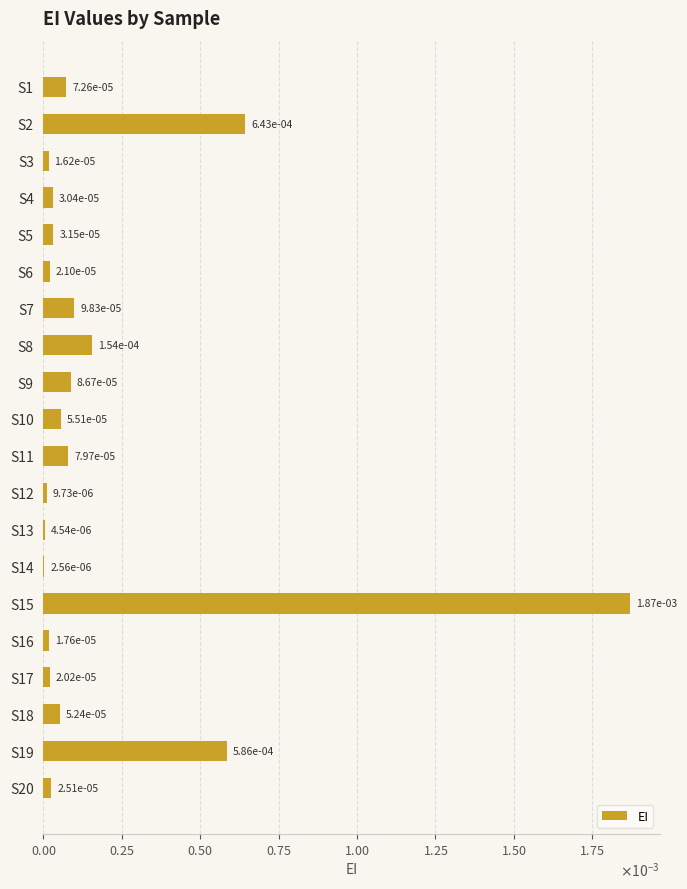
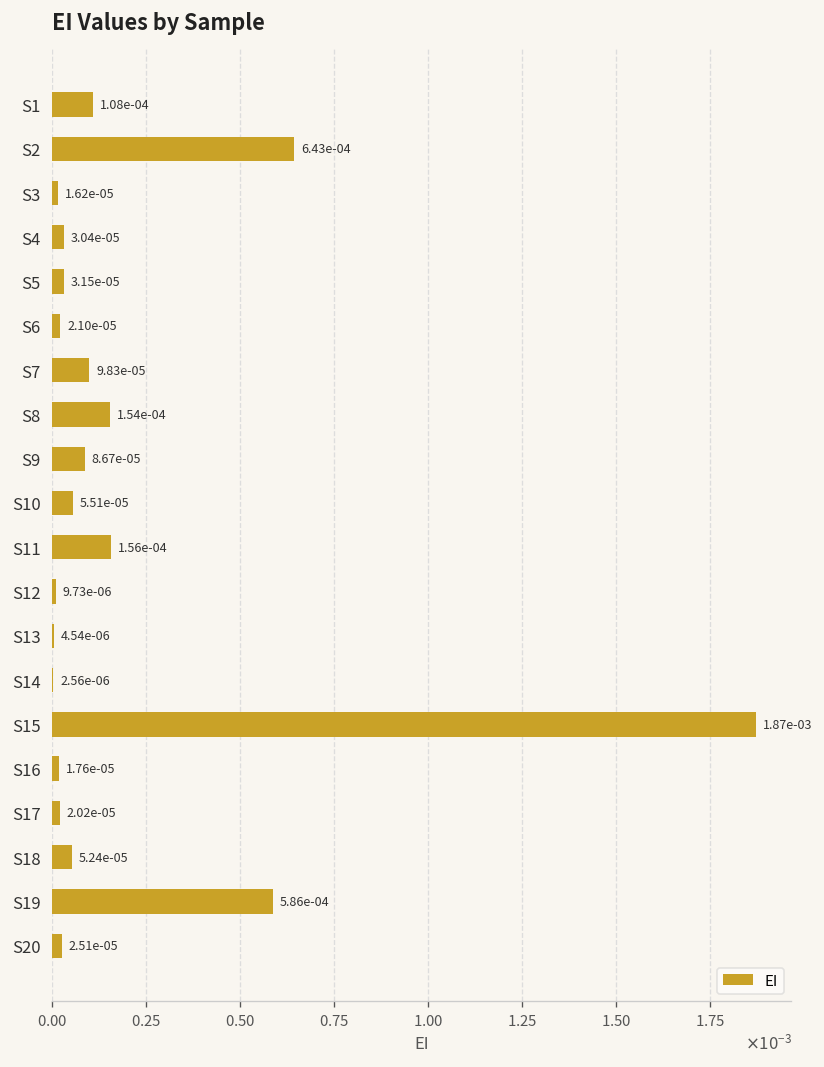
S1: 7.26e-05 -> 1.08e-04
S11: 7.97e-05 -> 1.56e-04
